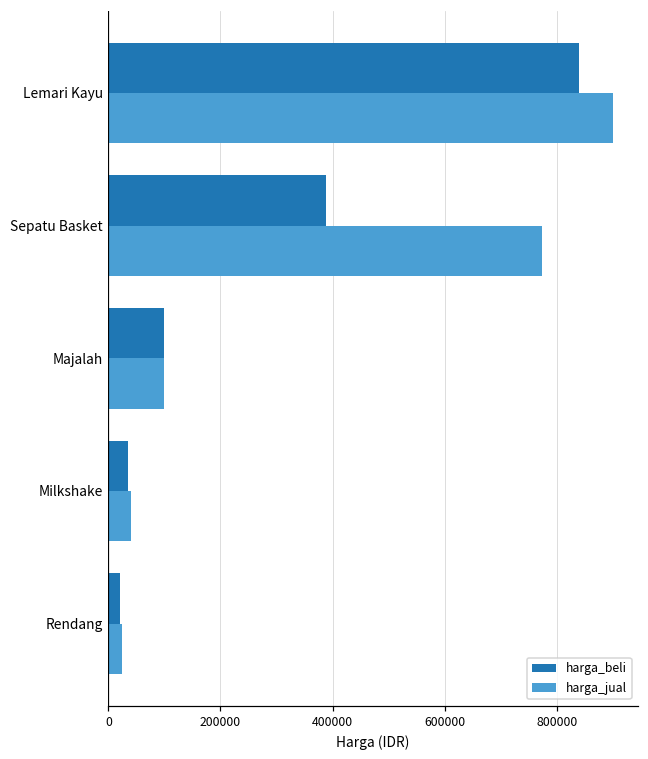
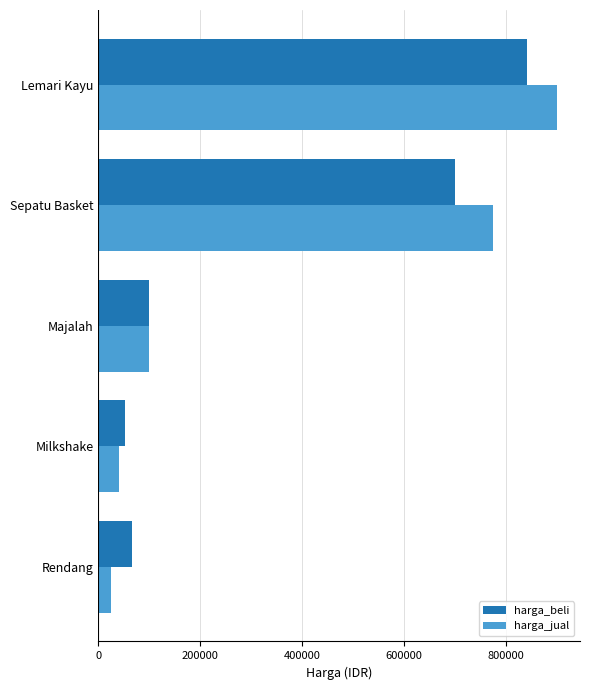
harga_beli, Sepatu Basket: 390000 -> 700000
harga_beli, Milkshake: 40000 -> 50000
harga_beli, Rendang: 20000 -> 70000
